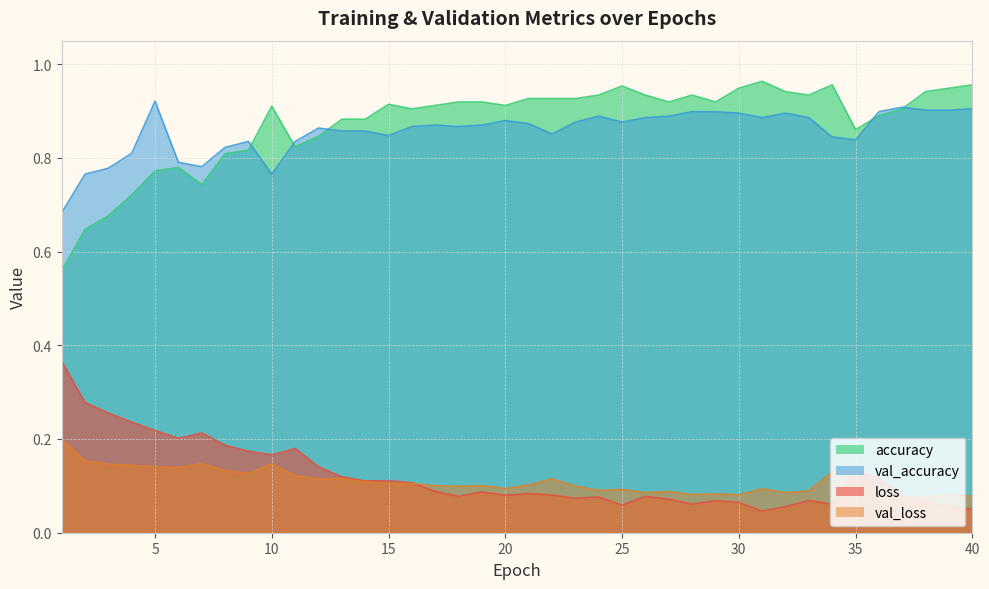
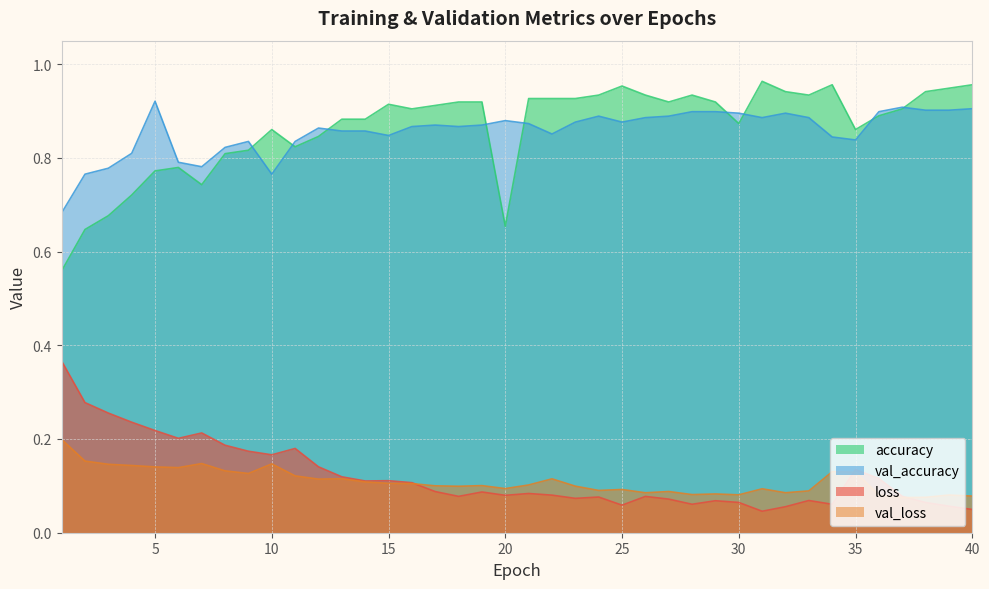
accuracy, 10: 0.91 -> 0.86
accuracy, 20: 0.91 -> 0.65
accuracy, 30: 0.95 -> 0.87
